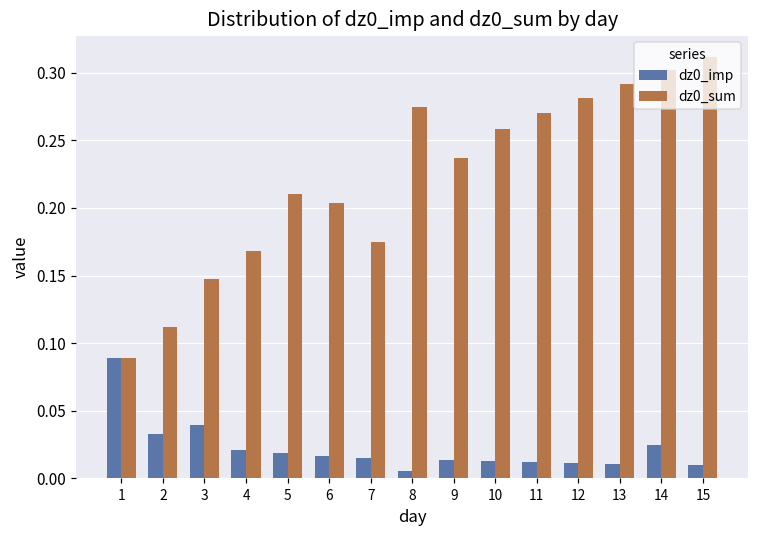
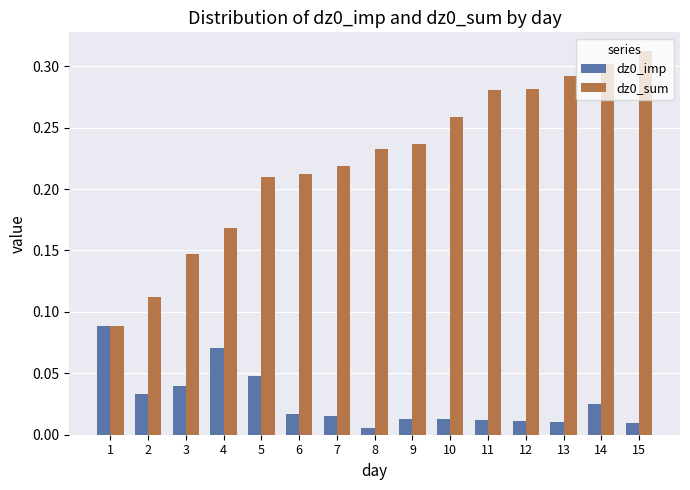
dz0_imp, 4: 0.021 -> 0.071
dz0_imp, 5: 0.019 -> 0.047
dz0_sum, 6: 0.203 -> 0.213
dz0_sum, 7: 0.175 -> 0.219
dz0_sum, 8: 0.274 -> 0.233
dz0_sum, 11: 0.270 -> 0.281
